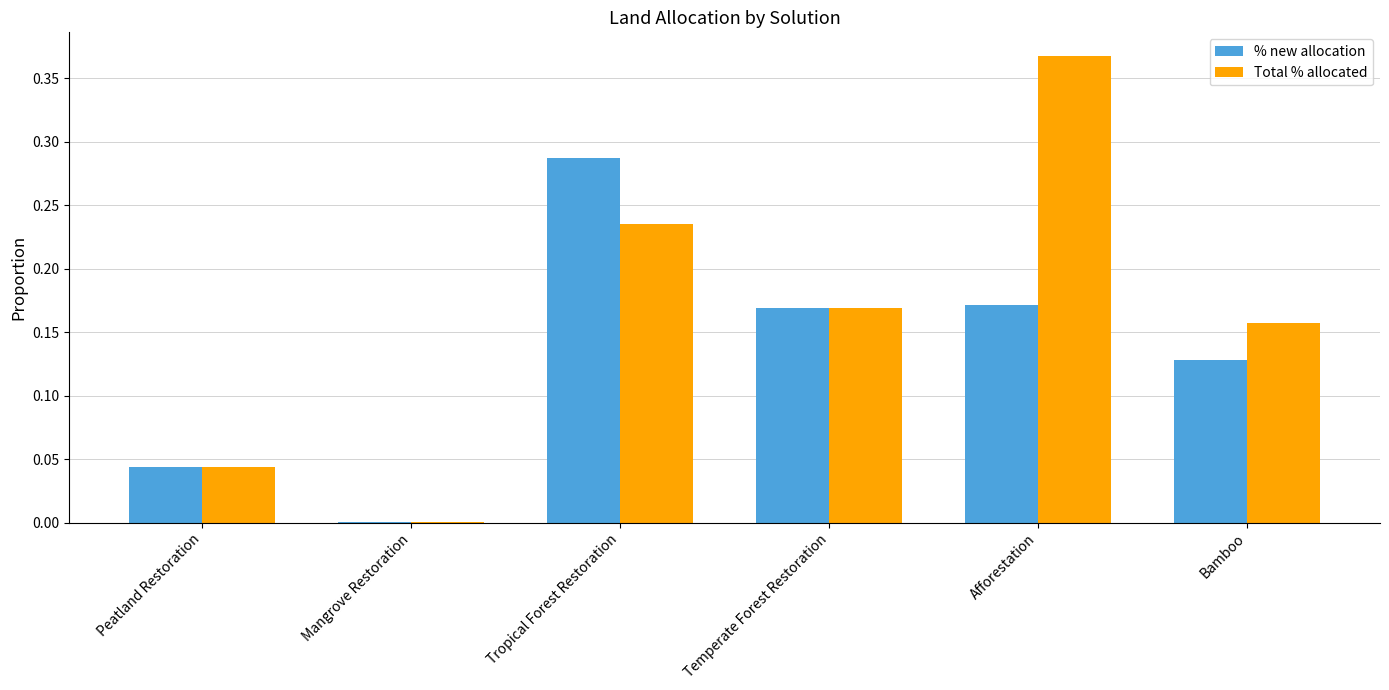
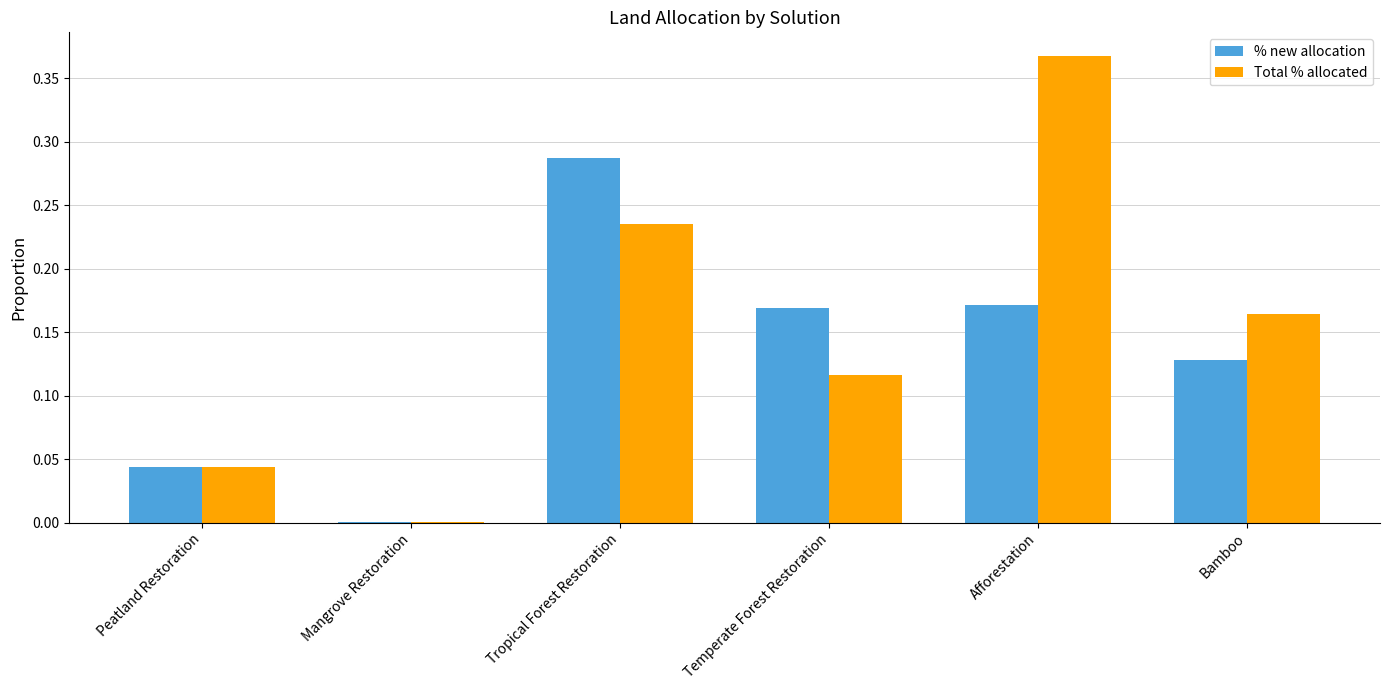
Total % allocated, Temperate Forest Restoration: 0.169 -> 0.116
Total % allocated, Bamboo: 0.158 -> 0.164
